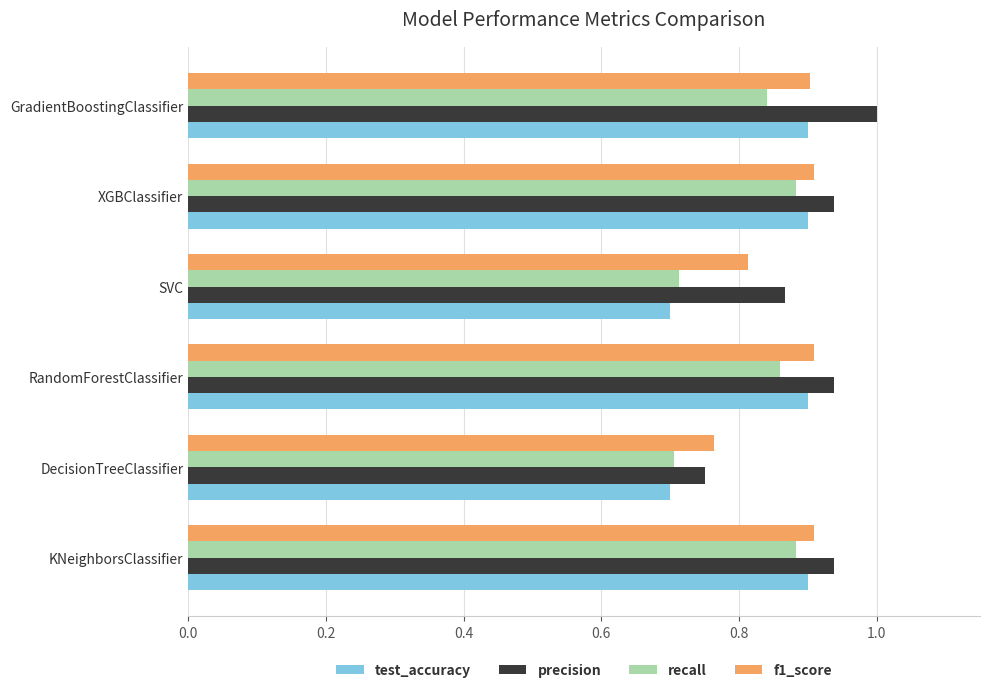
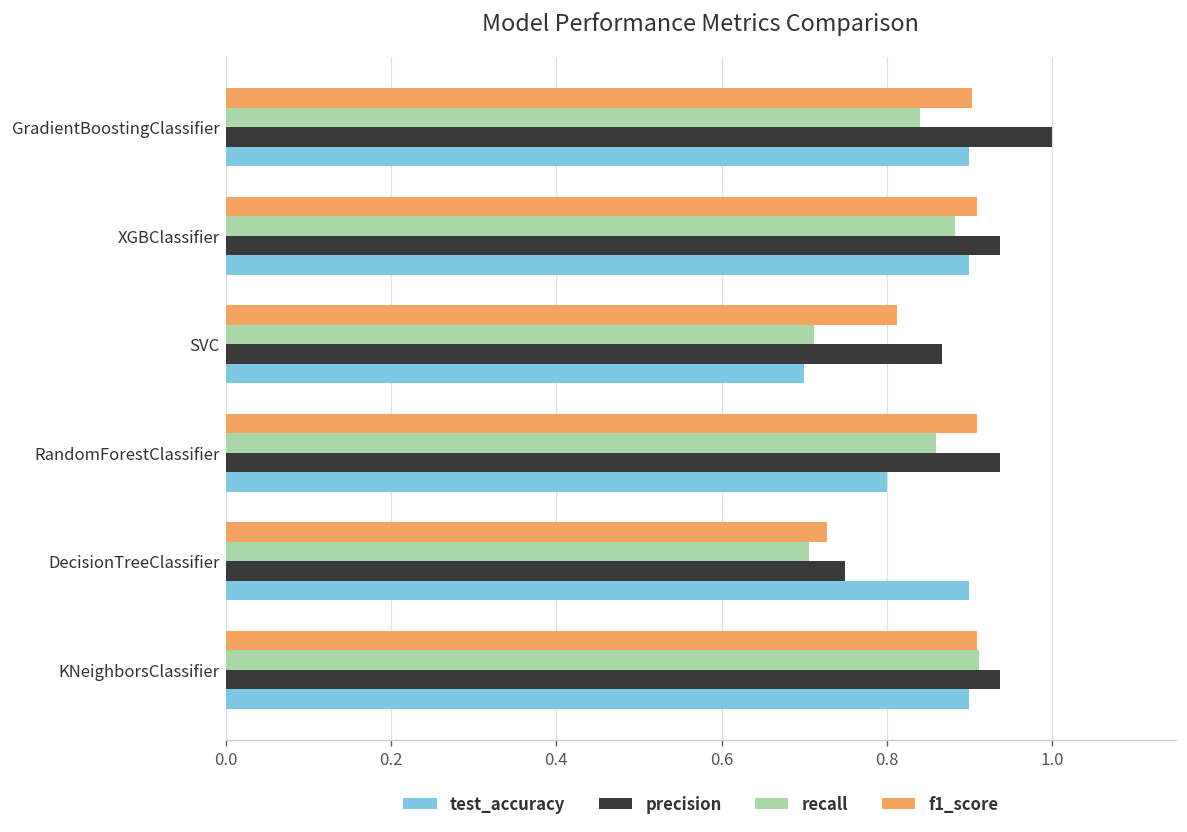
test_accuracy, RandomForestClassifier: 0.9 -> 0.8
f1_score, DecisionTreeClassifier: 0.76 -> 0.73
test_accuracy, DecisionTreeClassifier: 0.7 -> 0.9
recall, KNeighborsClassifier: 0.88 -> 0.91
